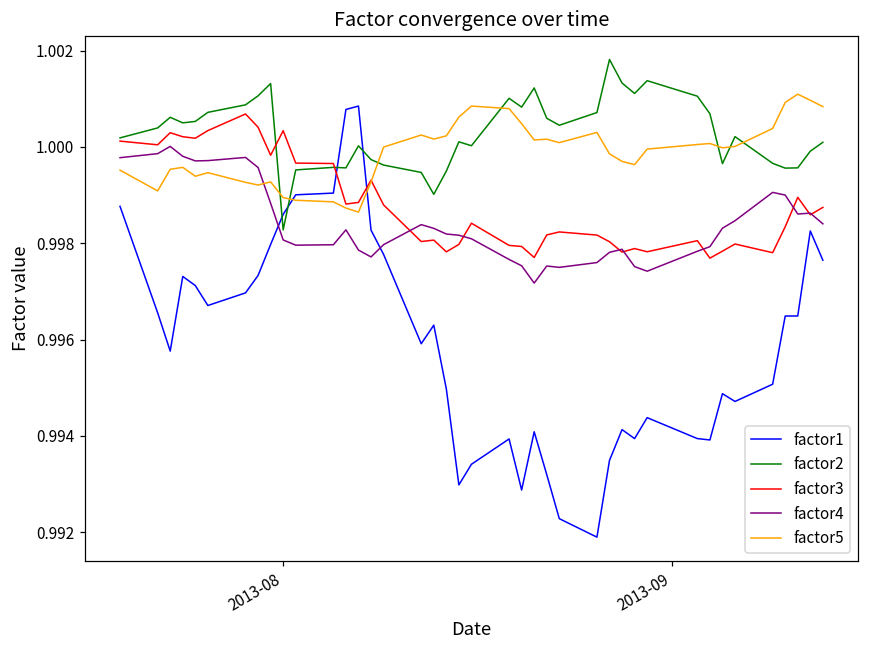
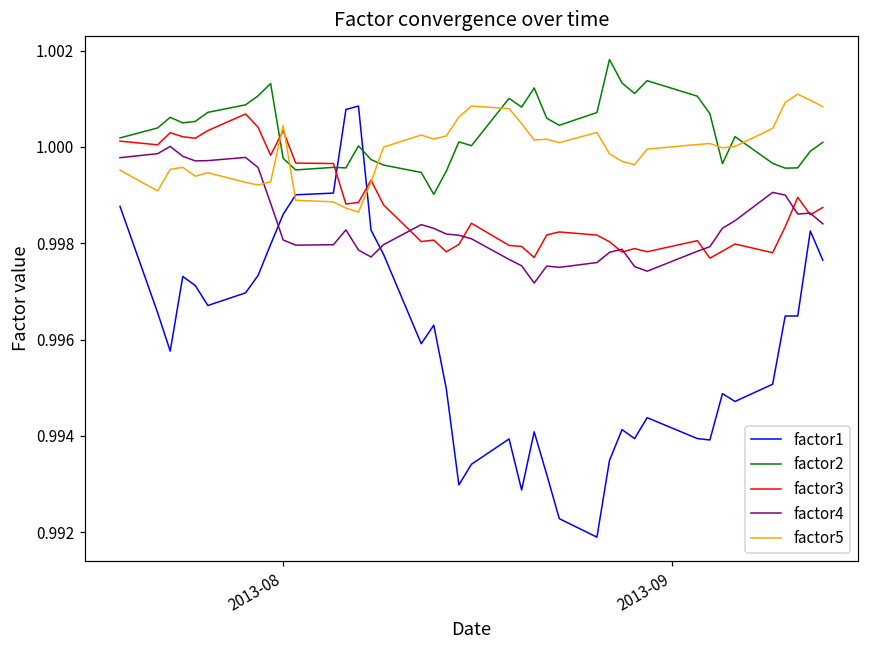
factor2, 2013-08: 0.9983 -> 0.9998
factor5, 2013-08: 0.9989 -> 1.0004
